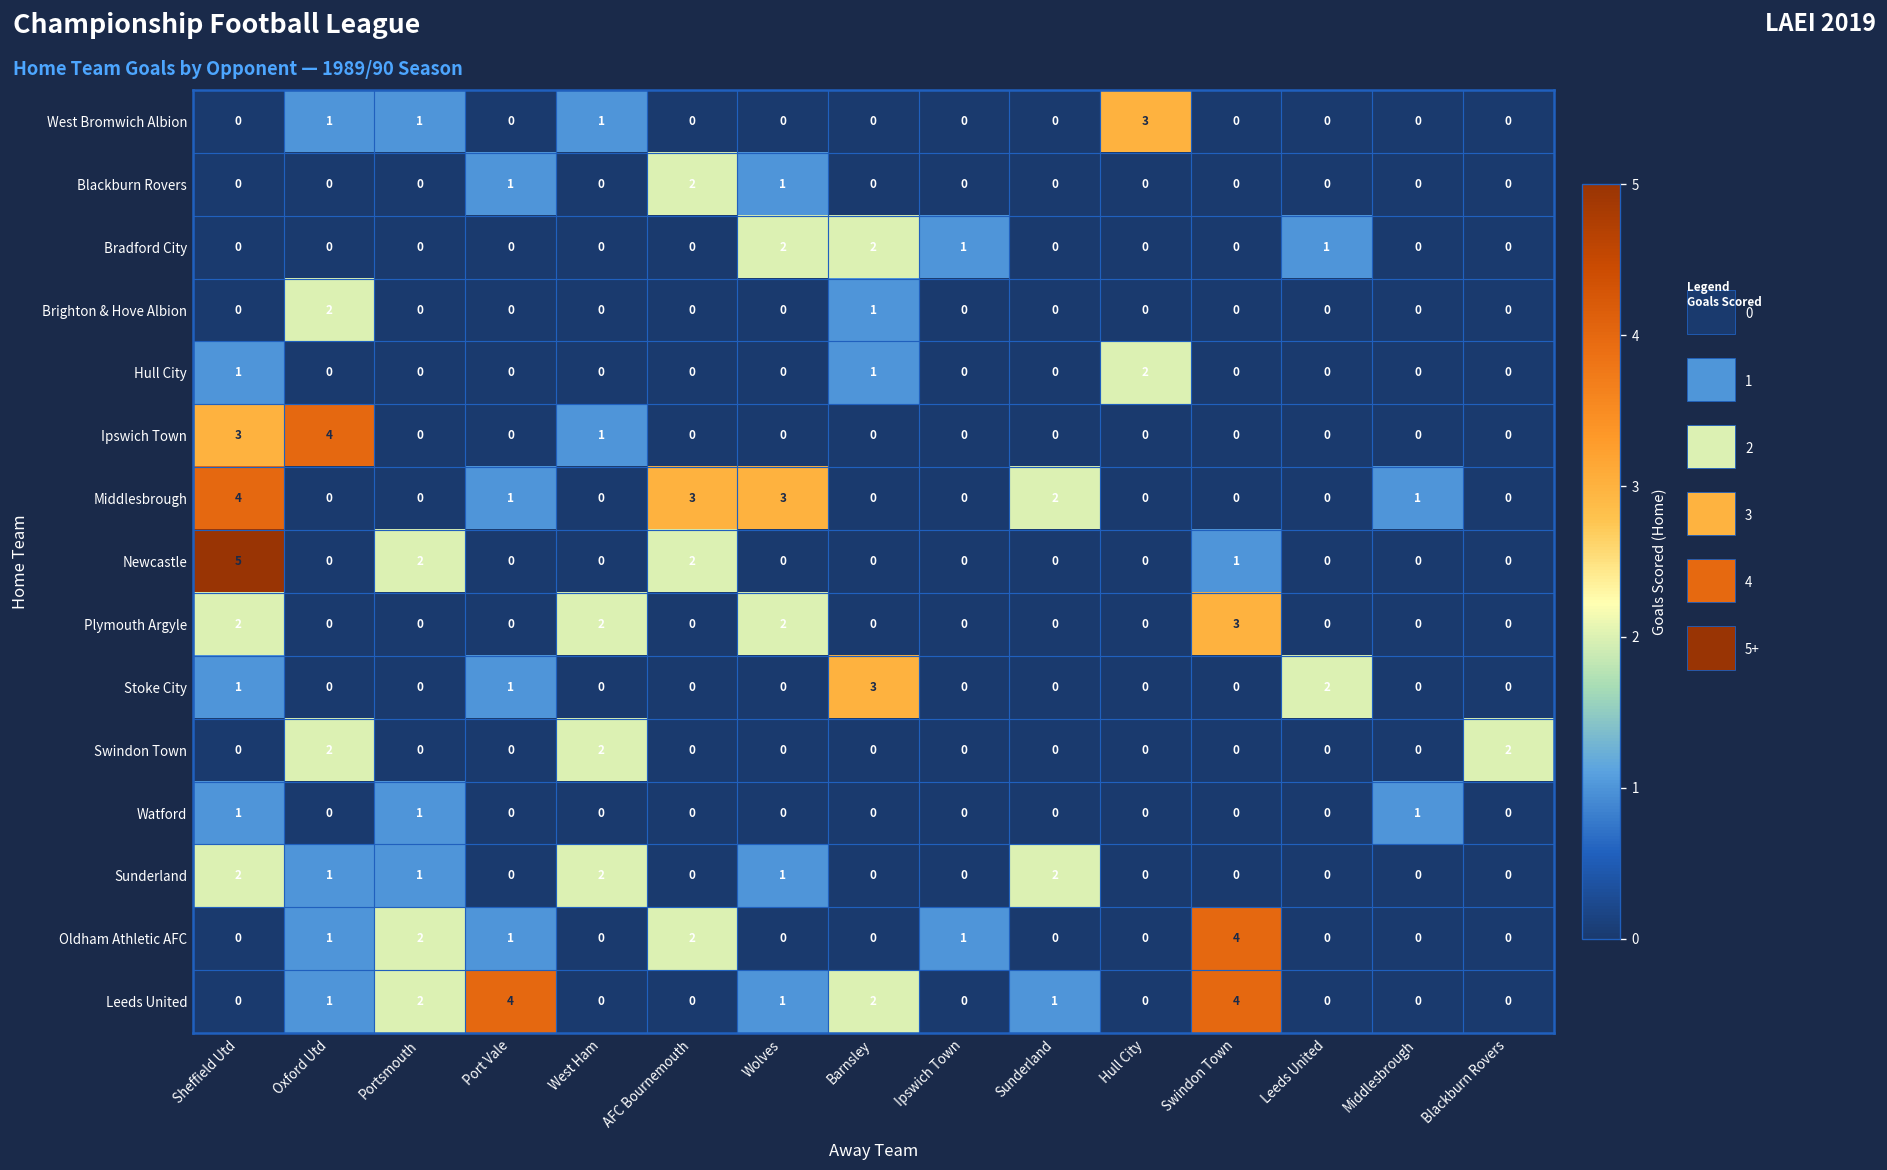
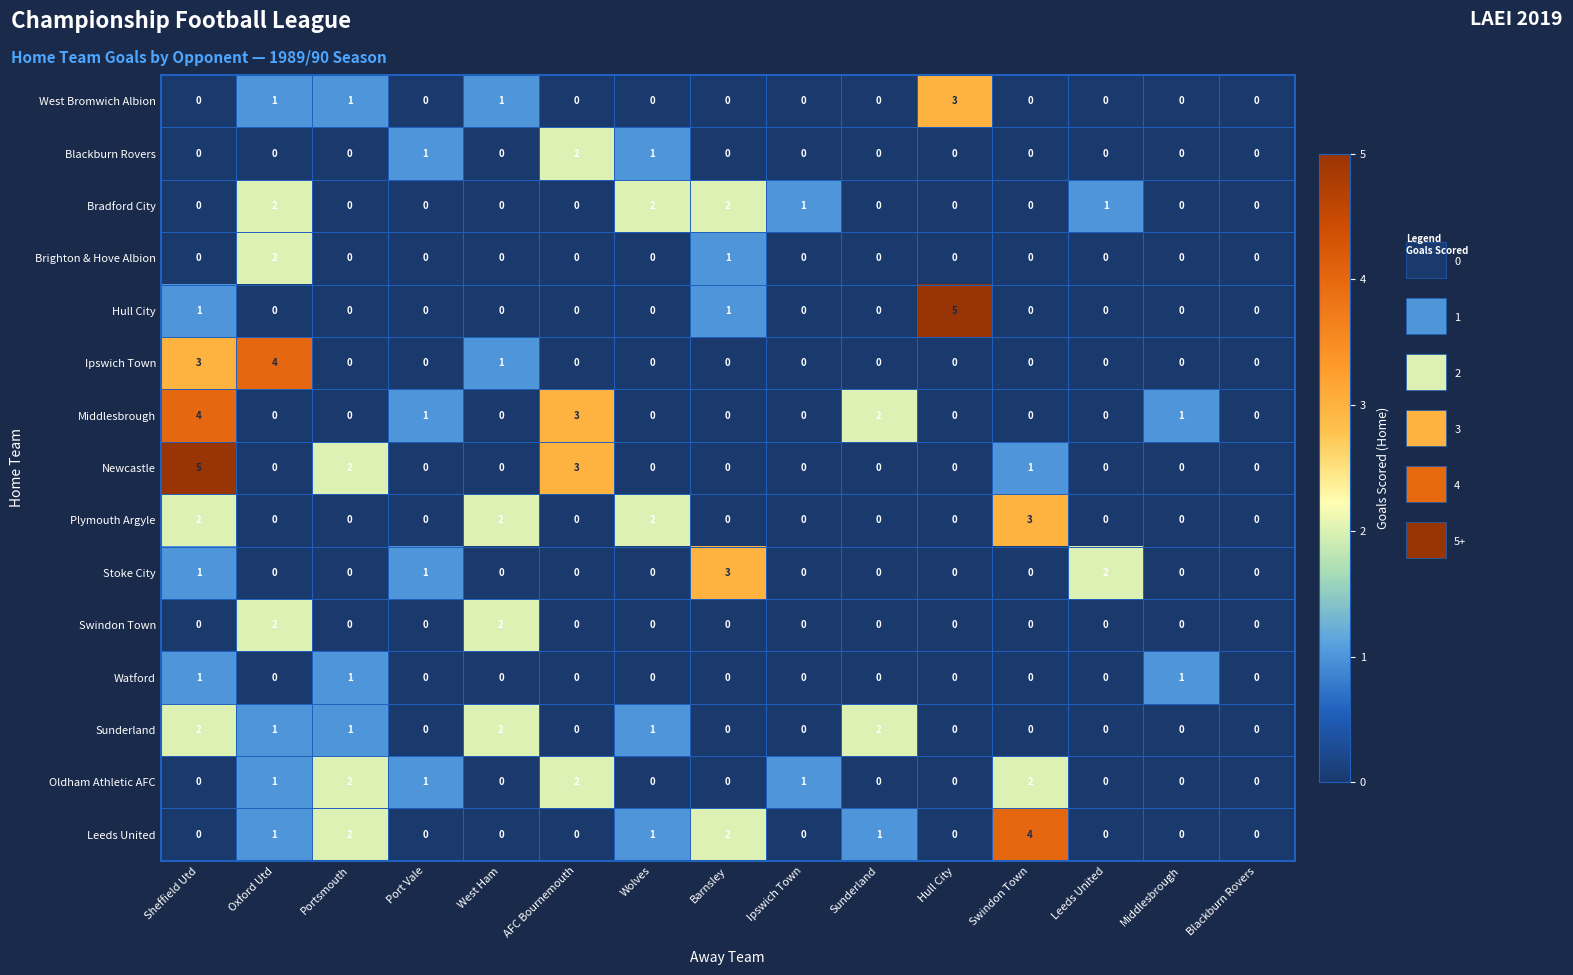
Bradford City, Oxford Utd: 0 -> 2
Hull City, Hull City: 2 -> 5
Middlesbrough, Wolves: 3 -> 0
Newcastle, AFC Bournemouth: 2 -> 3
Swindon Town, Blackburn Rovers: 2 -> 0
Oldham Athletic AFC, Swindon Town: 4 -> 2
Leeds United, Port Vale: 4 -> 0
